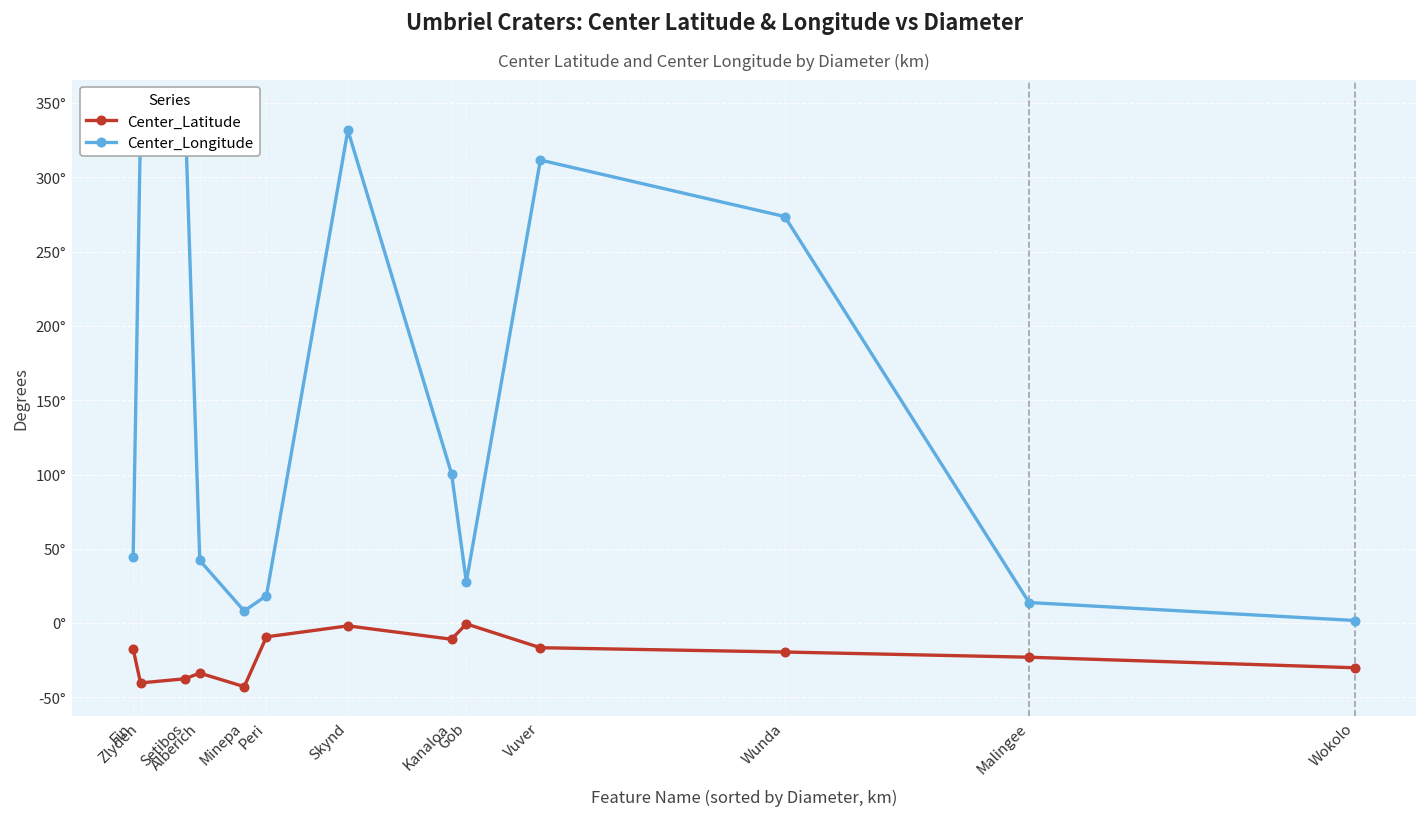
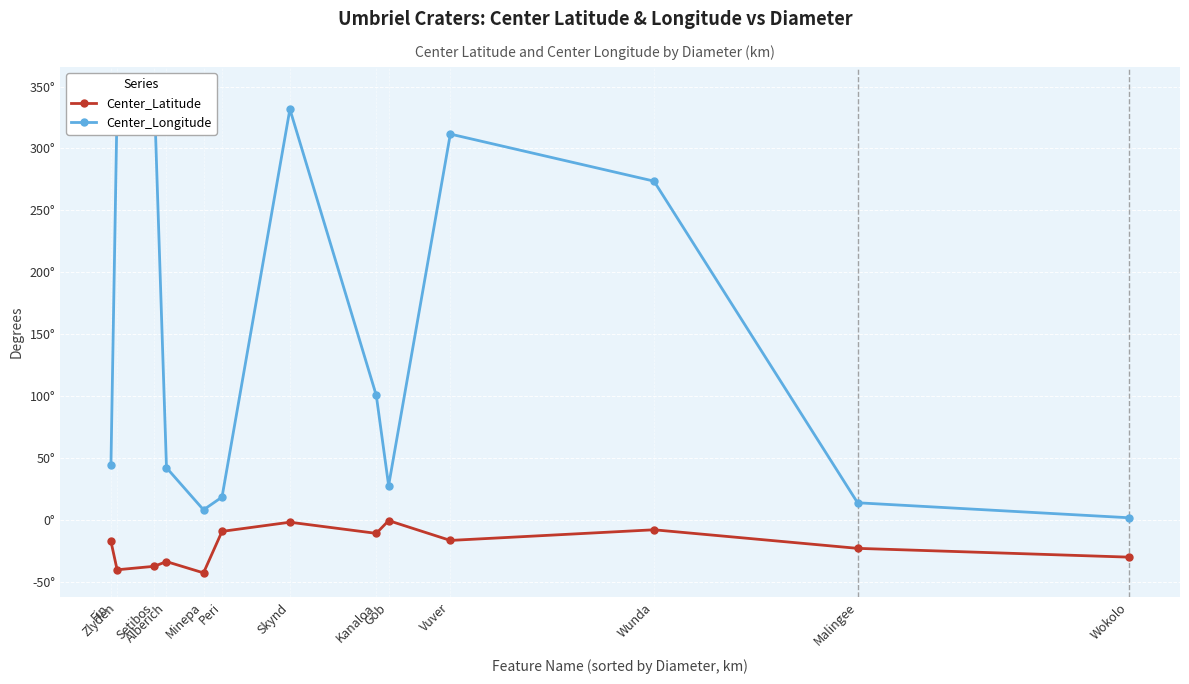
Center_Latitude, Wunda: -19° -> -8°
